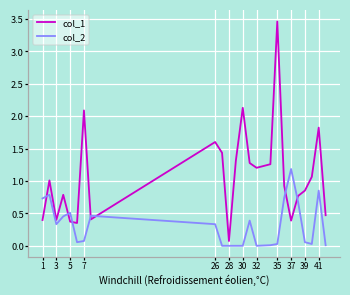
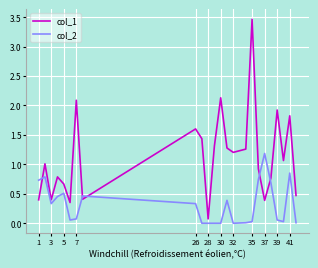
col_1, 5: 0.4 -> 0.7
col_1, 39: 0.9 -> 1.9
